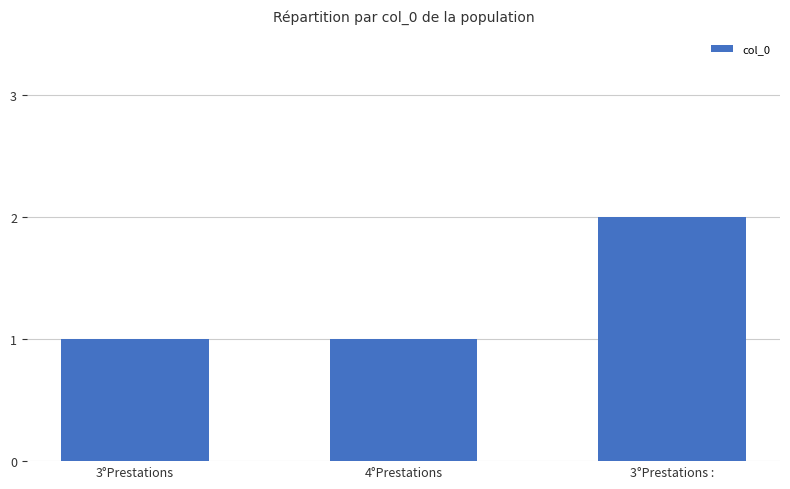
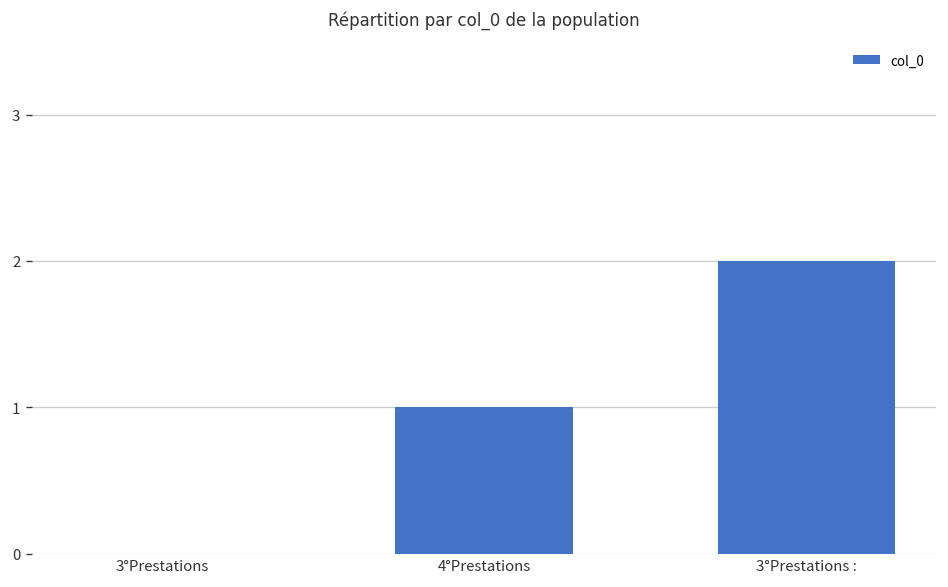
3°Prestations: 1 -> 0
